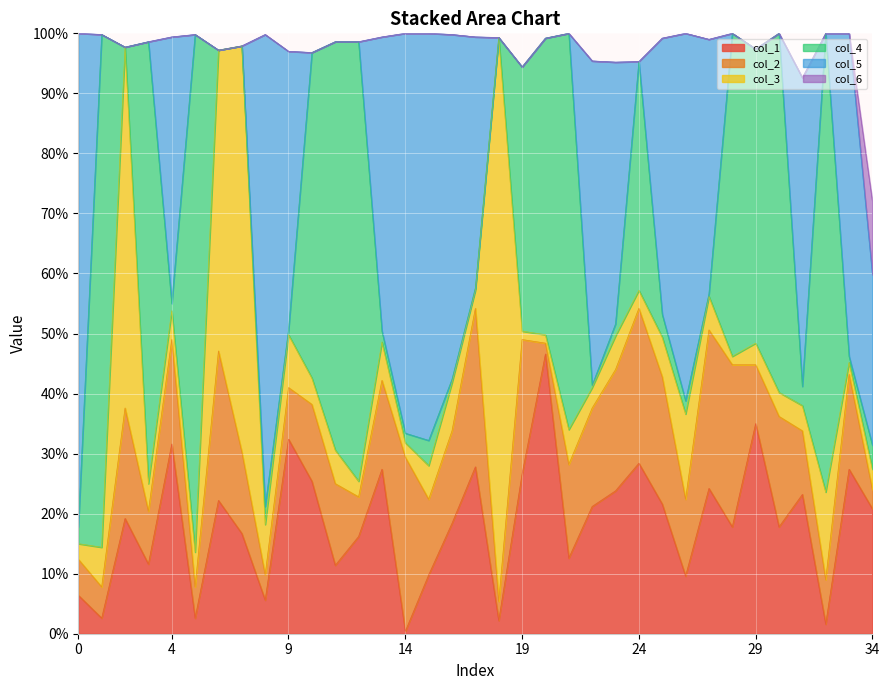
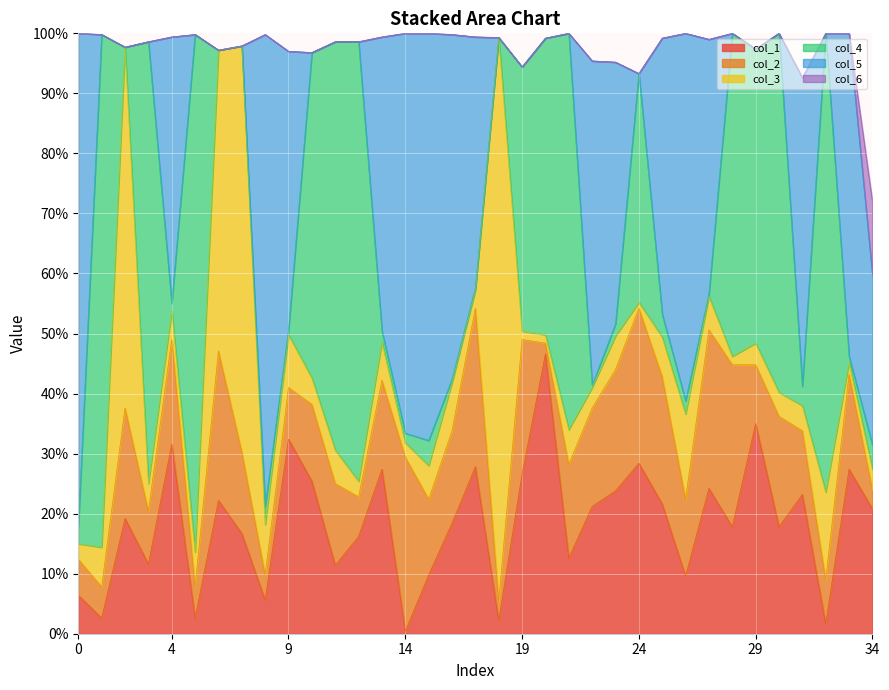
col_3, 24: 3% -> 1%
